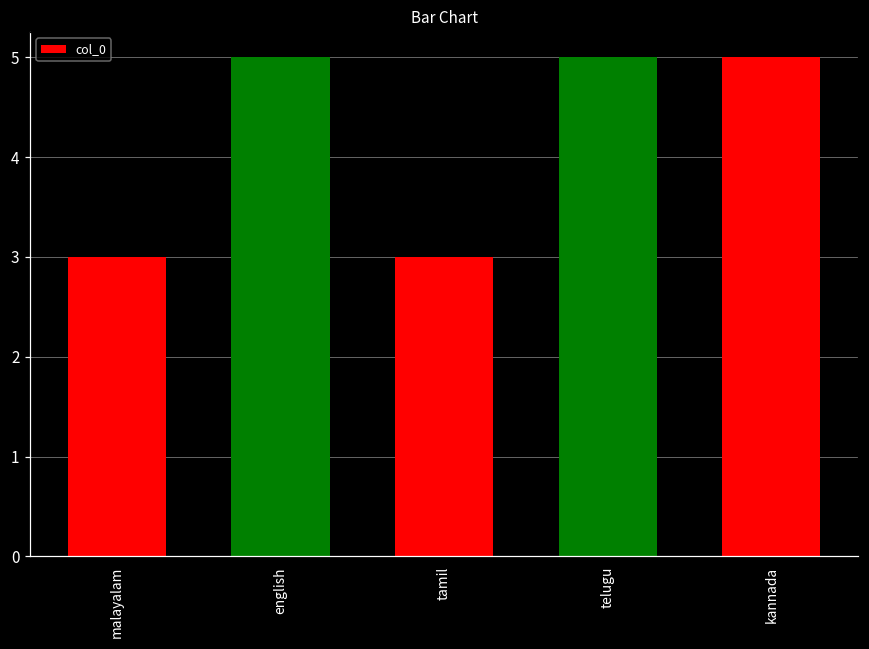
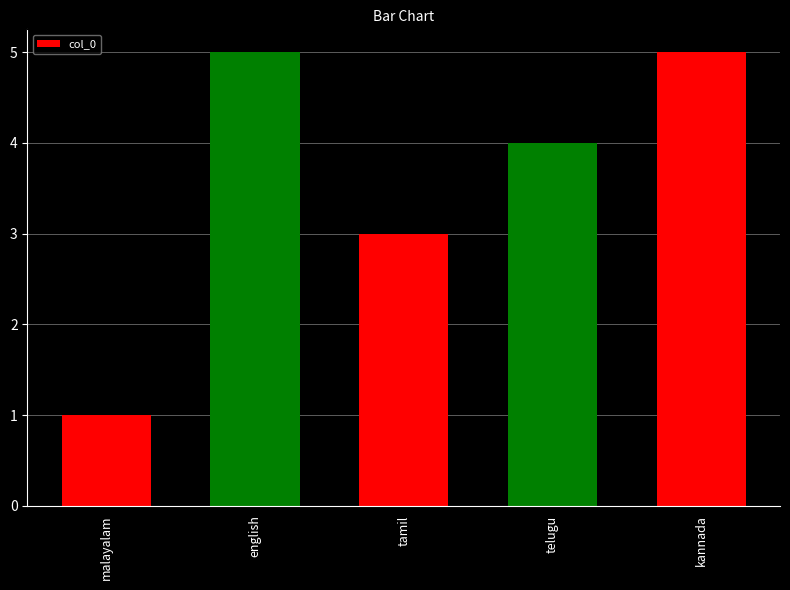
malayalam: 3 -> 1
telugu: 5 -> 4
